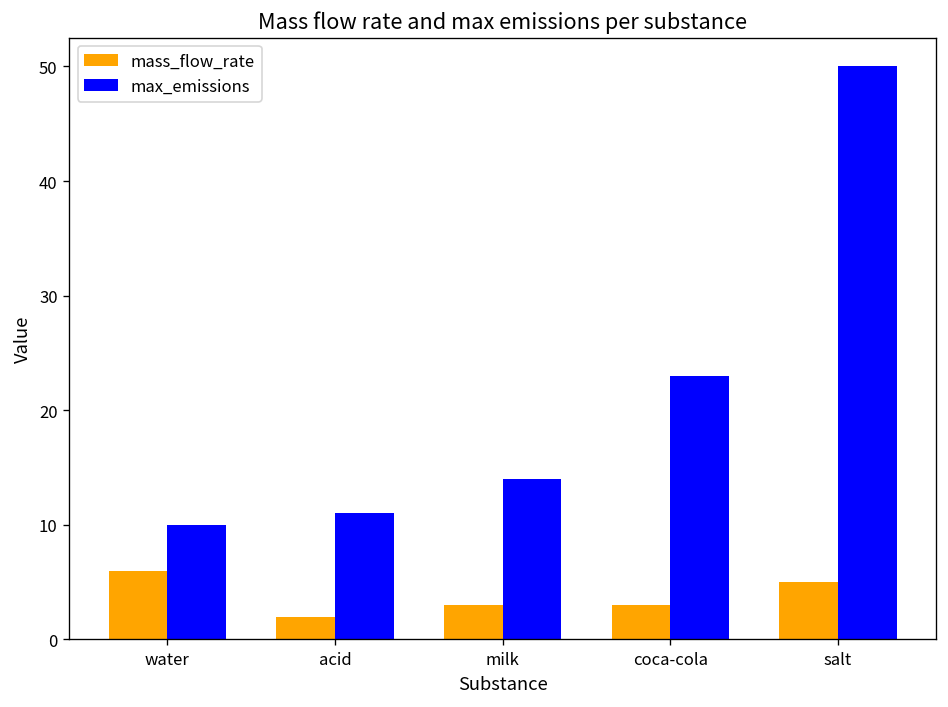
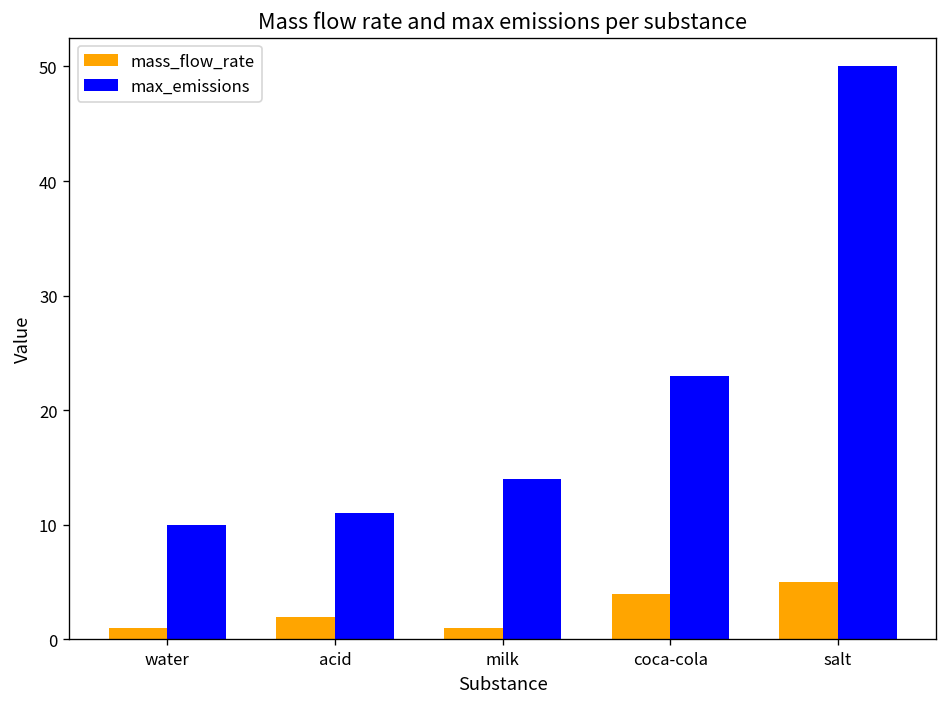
mass_flow_rate, water: 6 -> 1
mass_flow_rate, milk: 3 -> 1
mass_flow_rate, coca-cola: 3 -> 4
